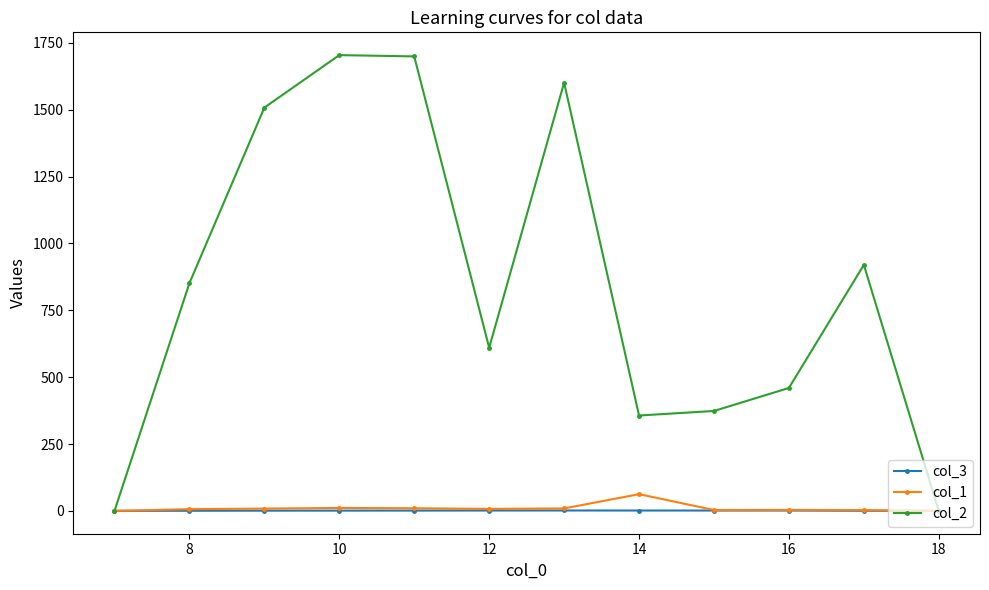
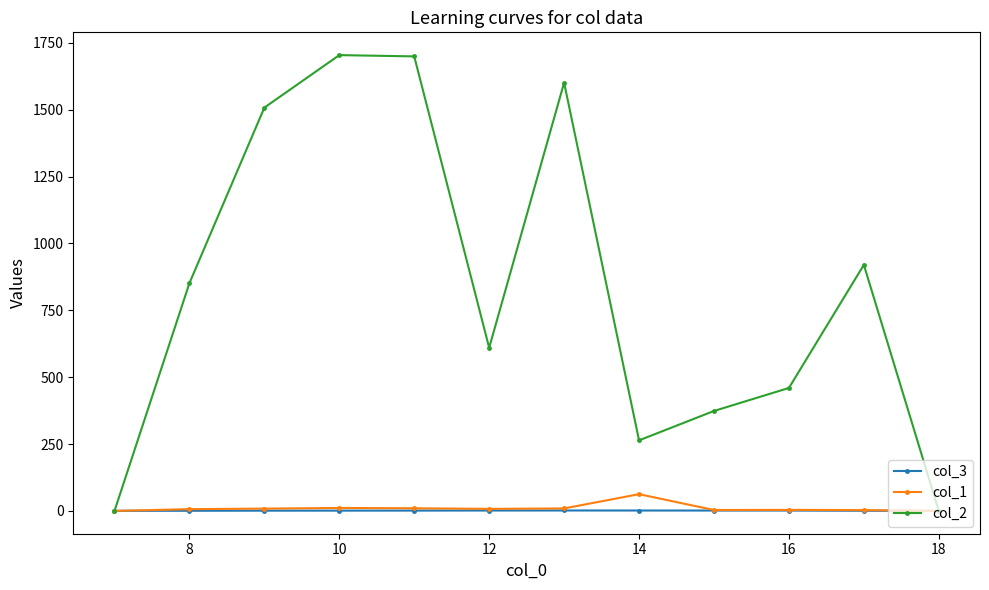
col_2, 14: 360 -> 260
